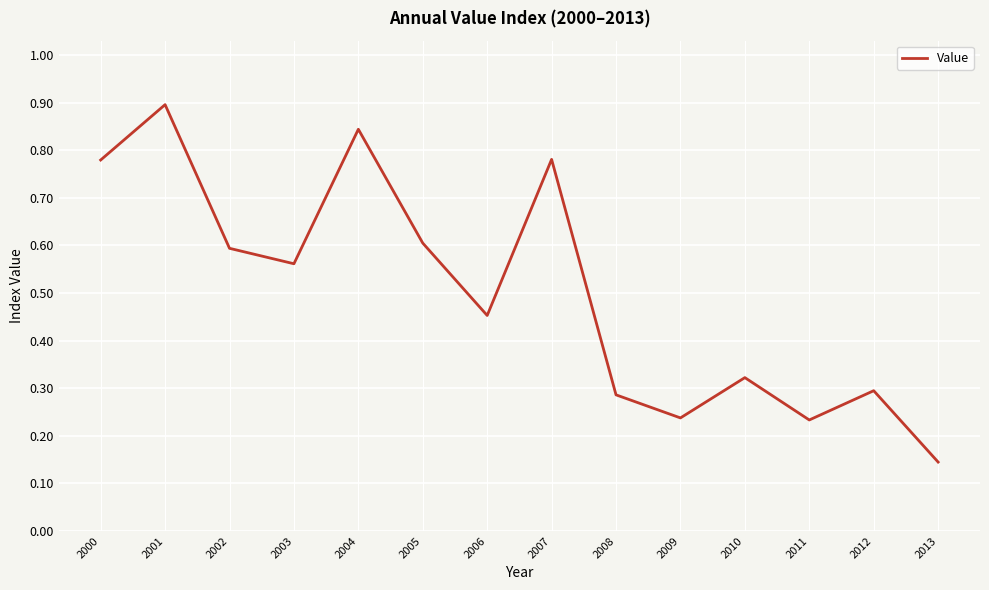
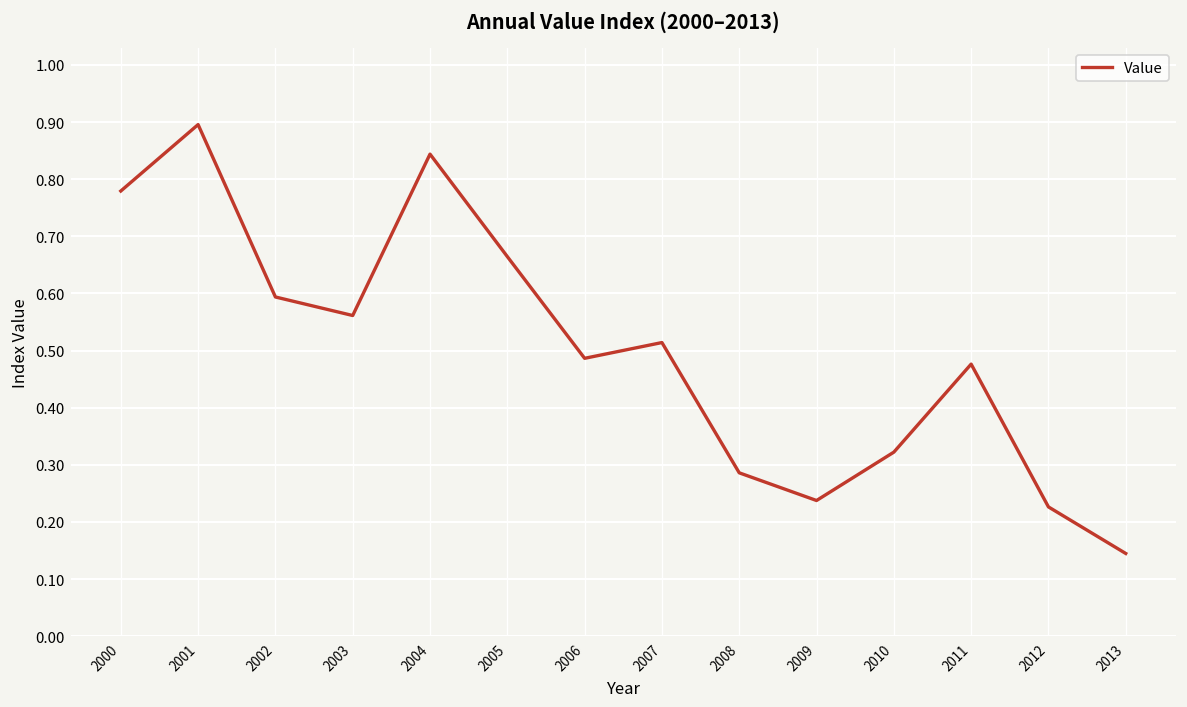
2005: 0.60 -> 0.66
2006: 0.45 -> 0.49
2007: 0.78 -> 0.51
2011: 0.23 -> 0.48
2012: 0.29 -> 0.23
